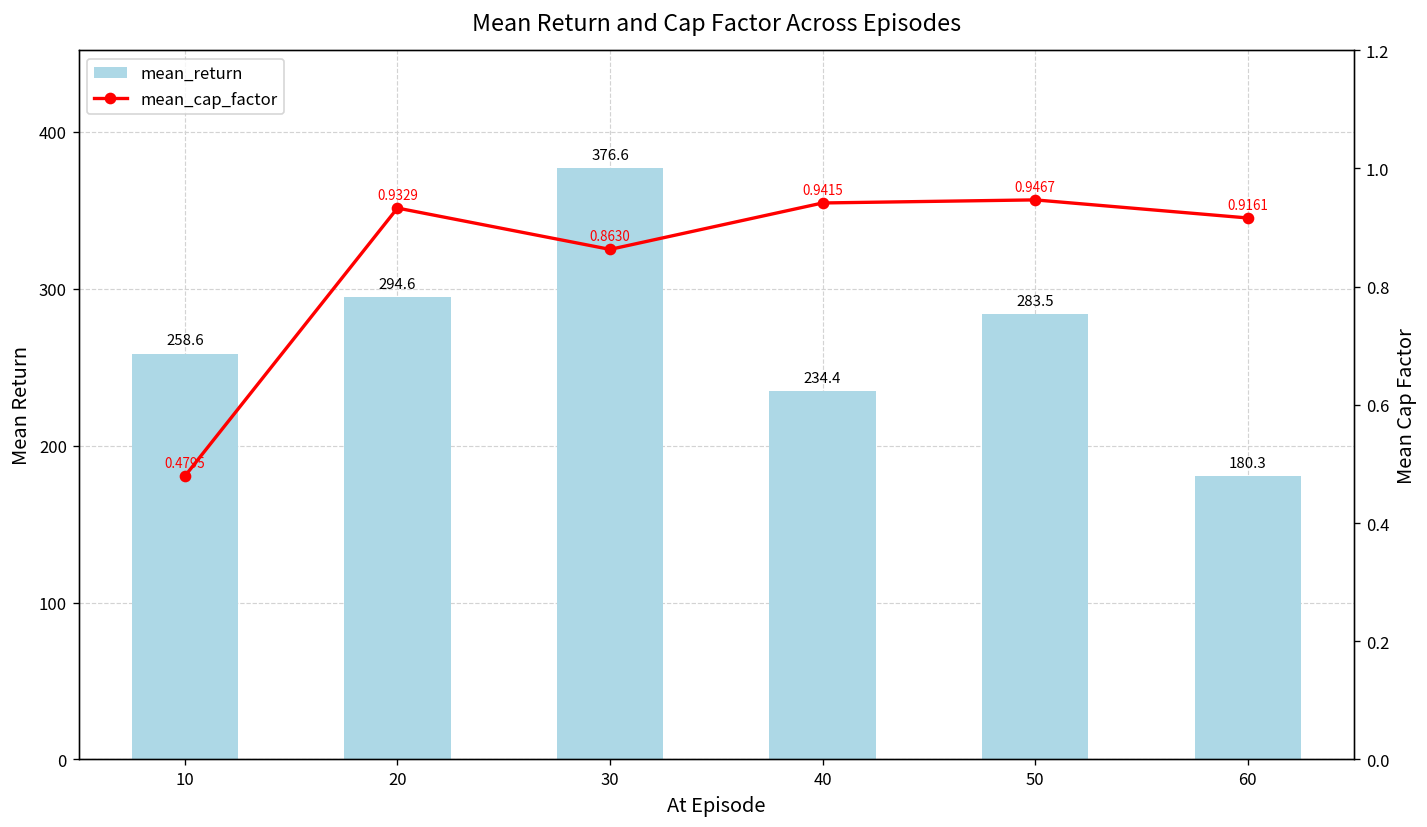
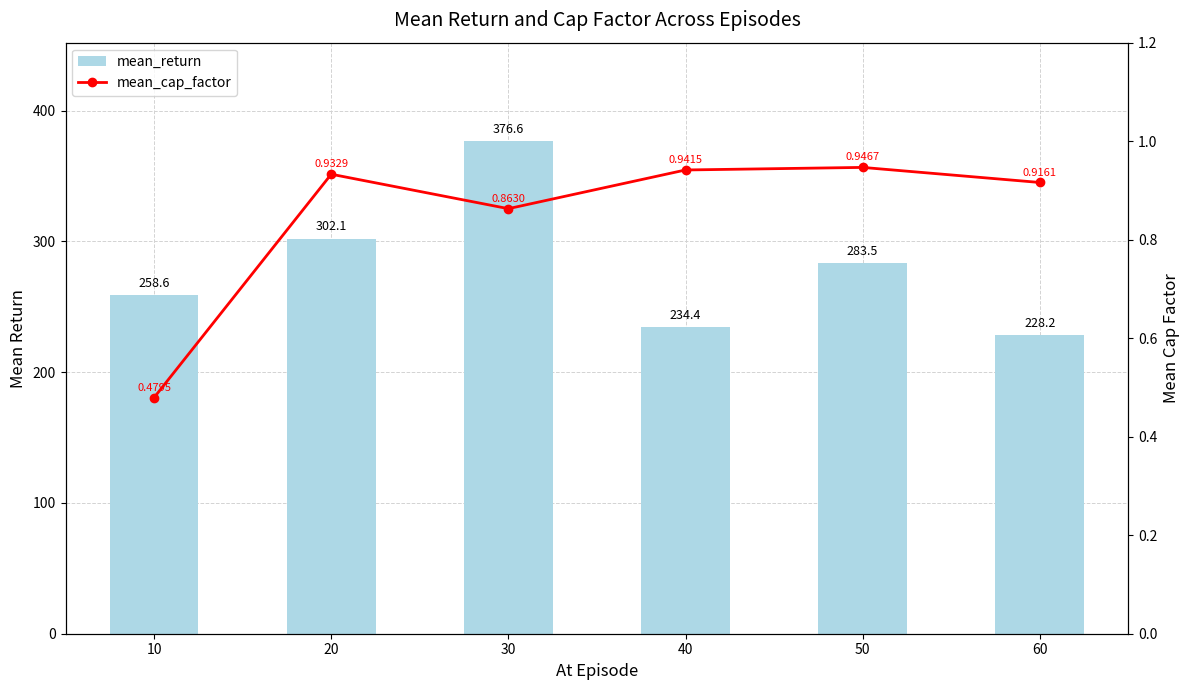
mean_return, 20: 294.6 -> 302.1
mean_return, 60: 180.3 -> 228.2
